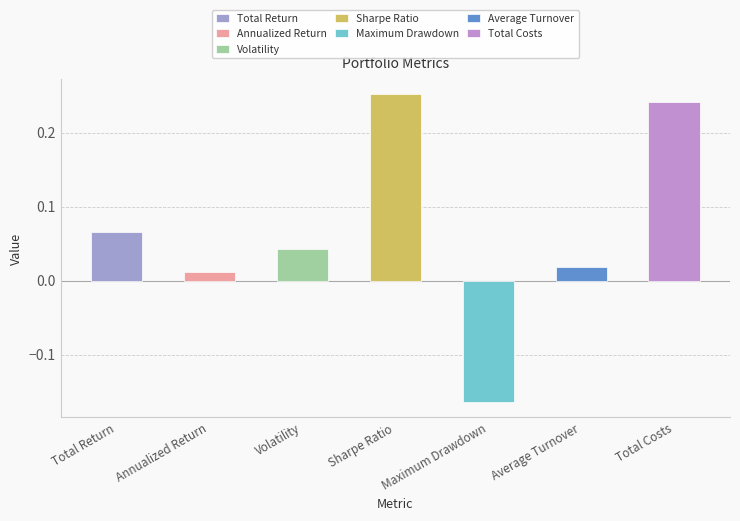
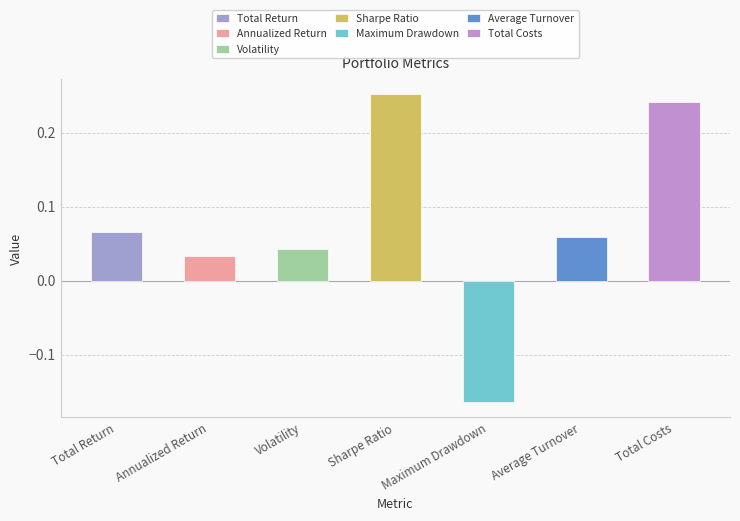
Annualized Return: 0.01 -> 0.03
Average Turnover: 0.02 -> 0.06
